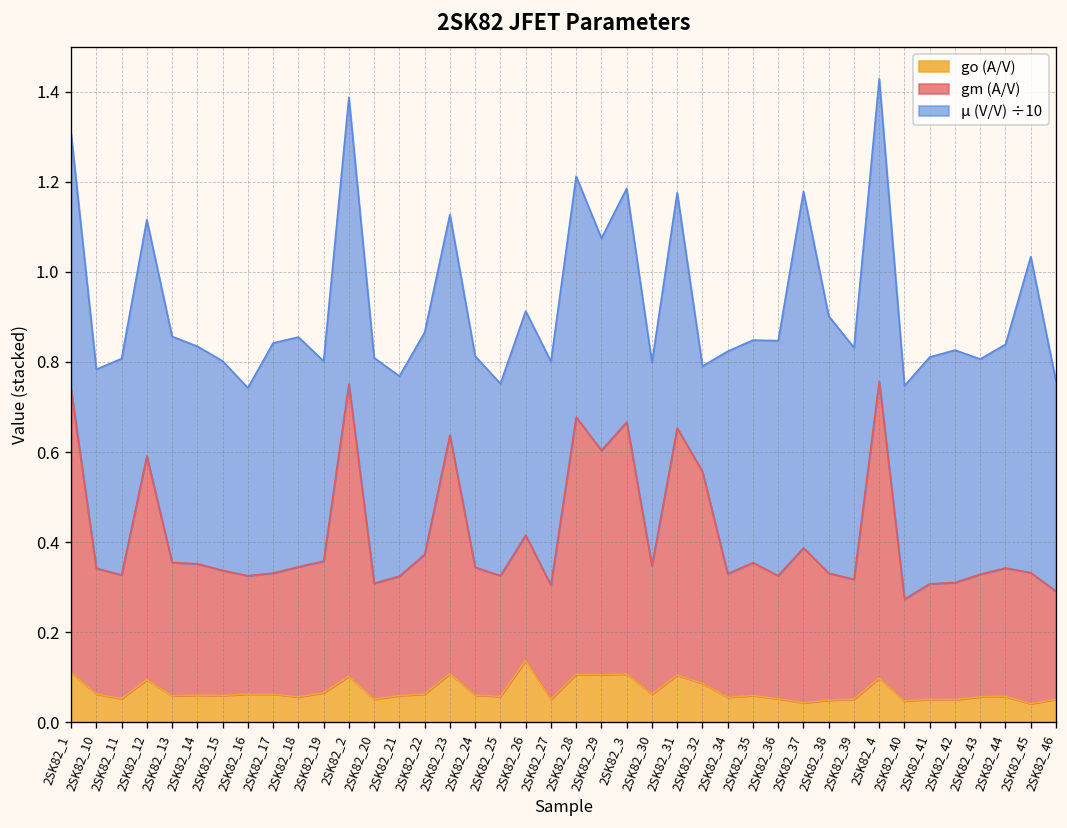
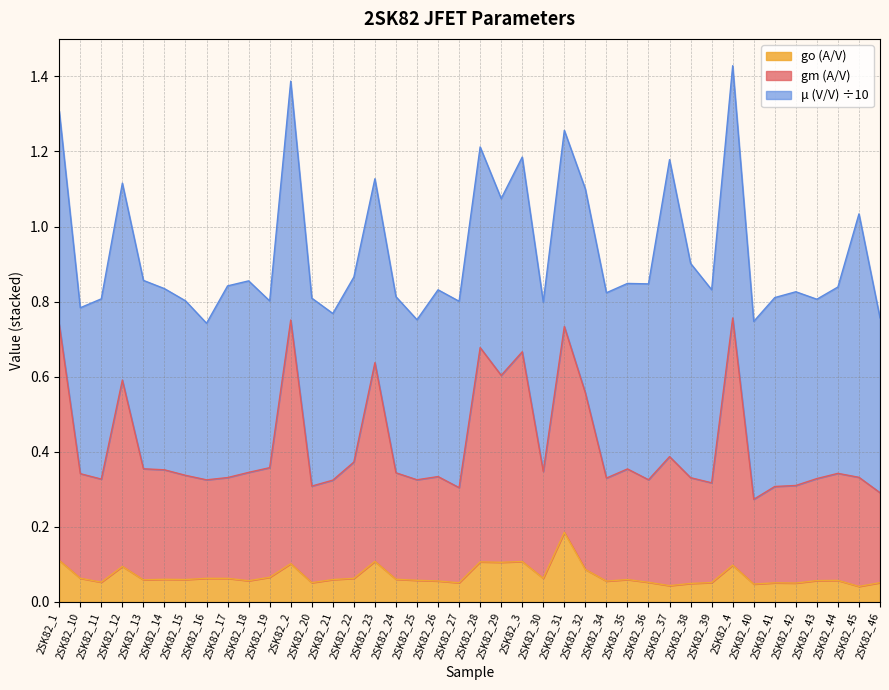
go (A/V), 2SK82_26: 0.14 -> 0.06
go (A/V), 2SK82_31: 0.10 -> 0.19
μ (V/V) ÷10, 2SK82_32: 0.23 -> 0.54
